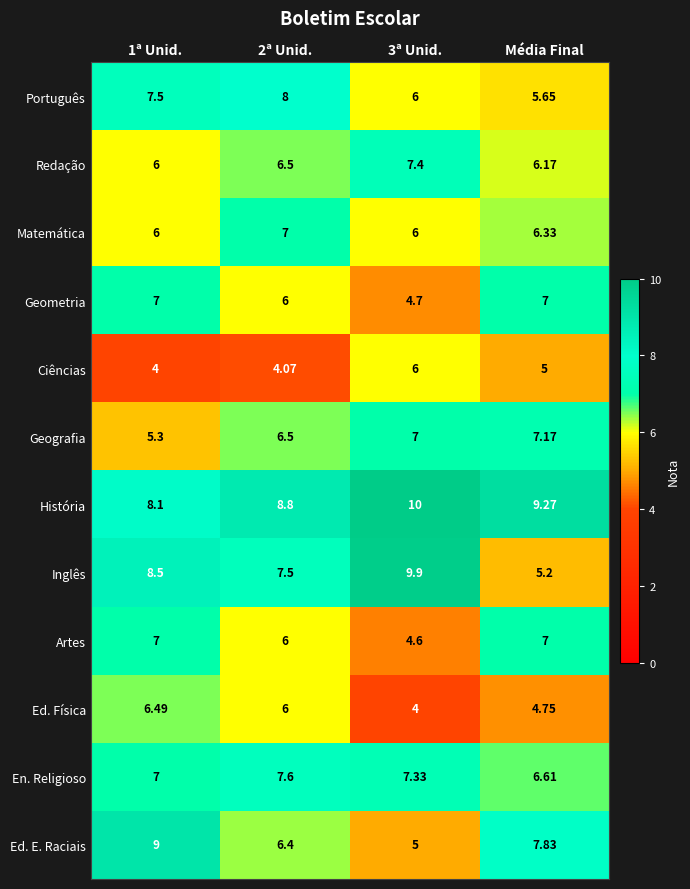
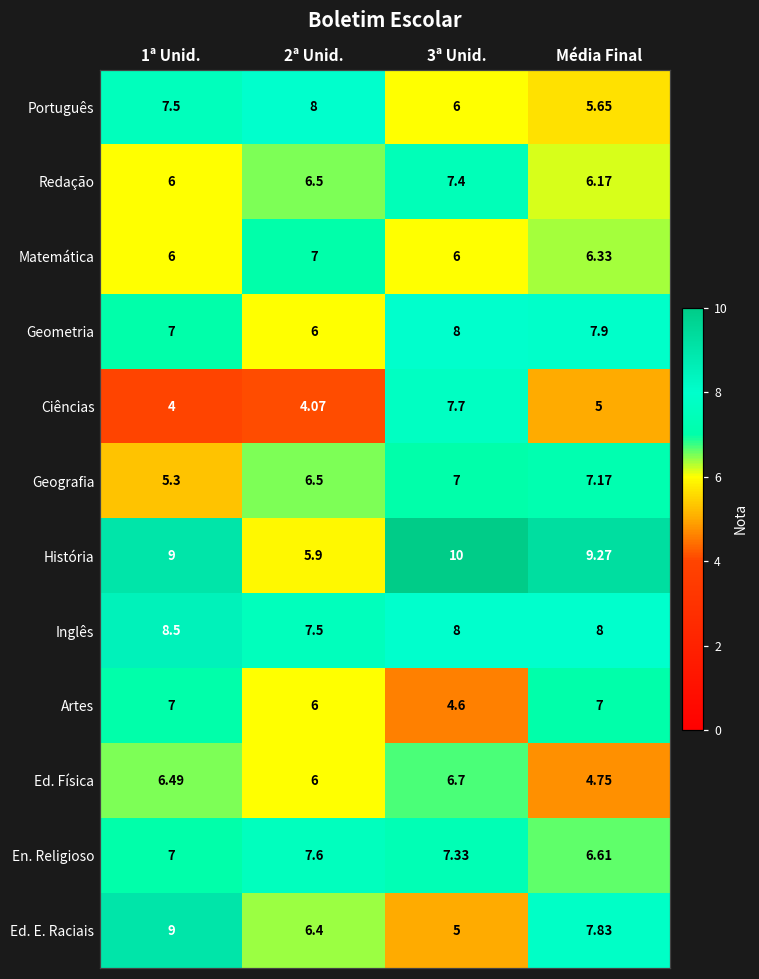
Geometria, 3ª Unid.: 4.7 -> 8
Geometria, Média Final: 7 -> 7.9
Ciências, 3ª Unid.: 6 -> 7.7
História, 1ª Unid.: 8.1 -> 9
História, 2ª Unid.: 8.8 -> 5.9
Inglês, 3ª Unid.: 9.9 -> 8
Inglês, Média Final: 5.2 -> 8
Ed. Física, 3ª Unid.: 4 -> 6.7
